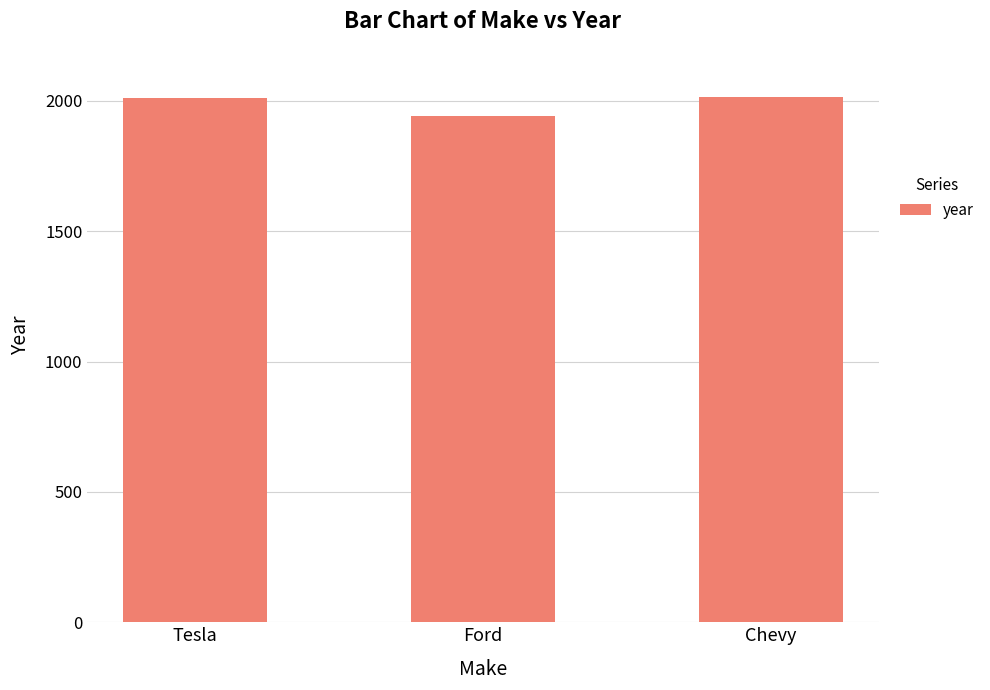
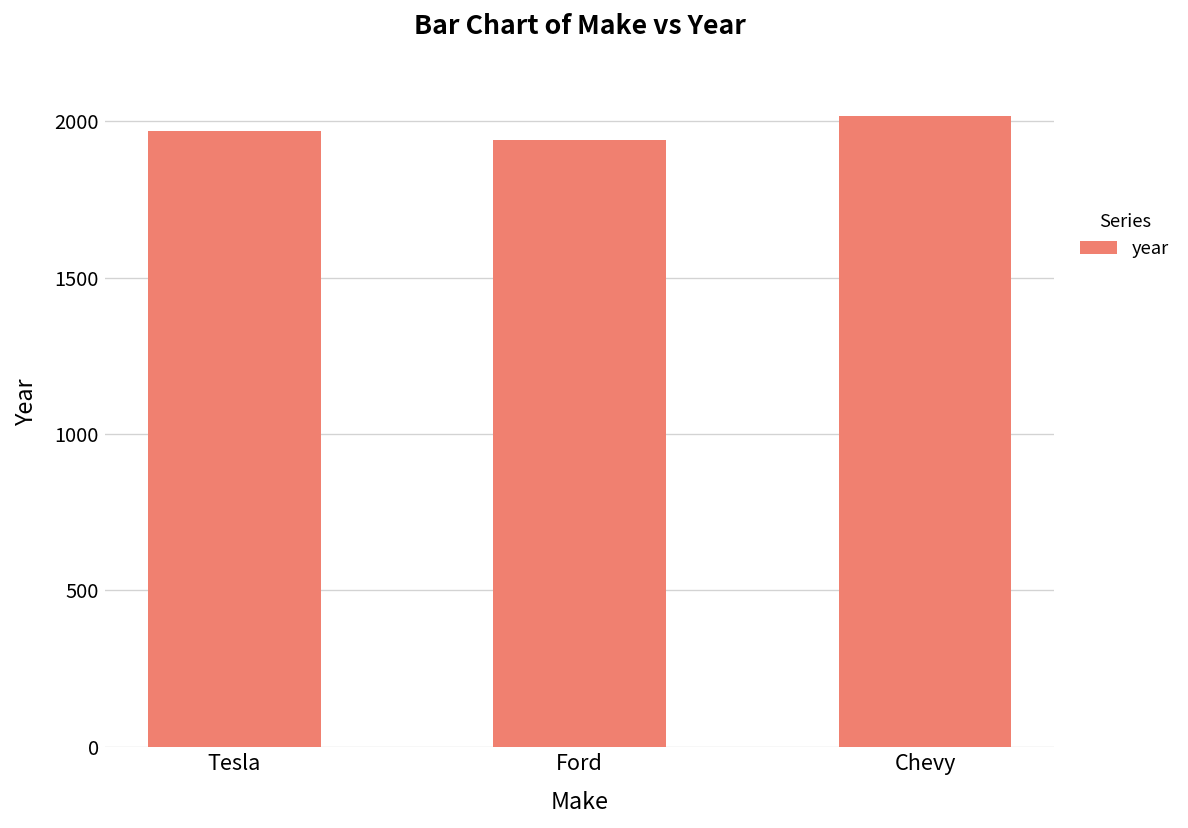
Tesla: 2010 -> 1970
